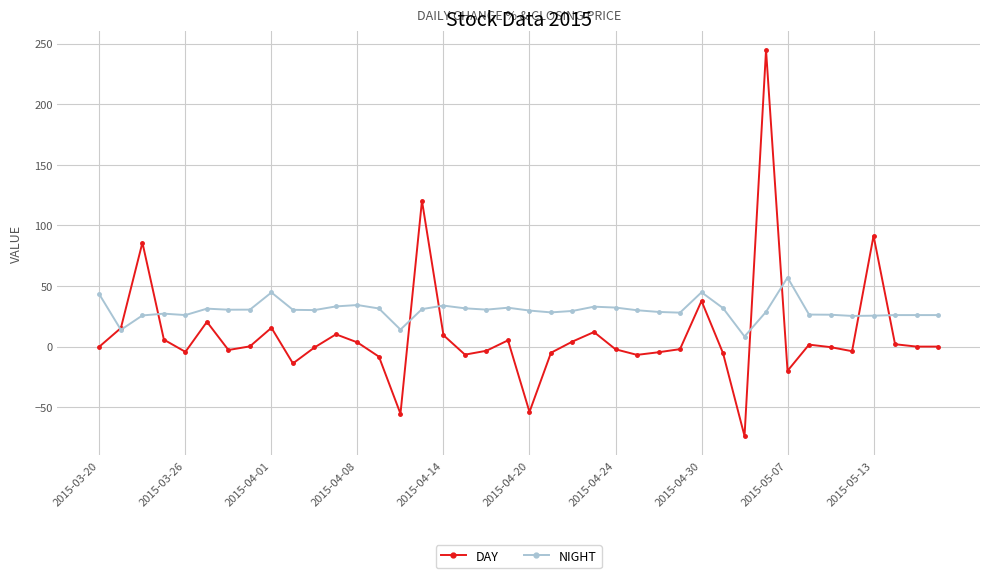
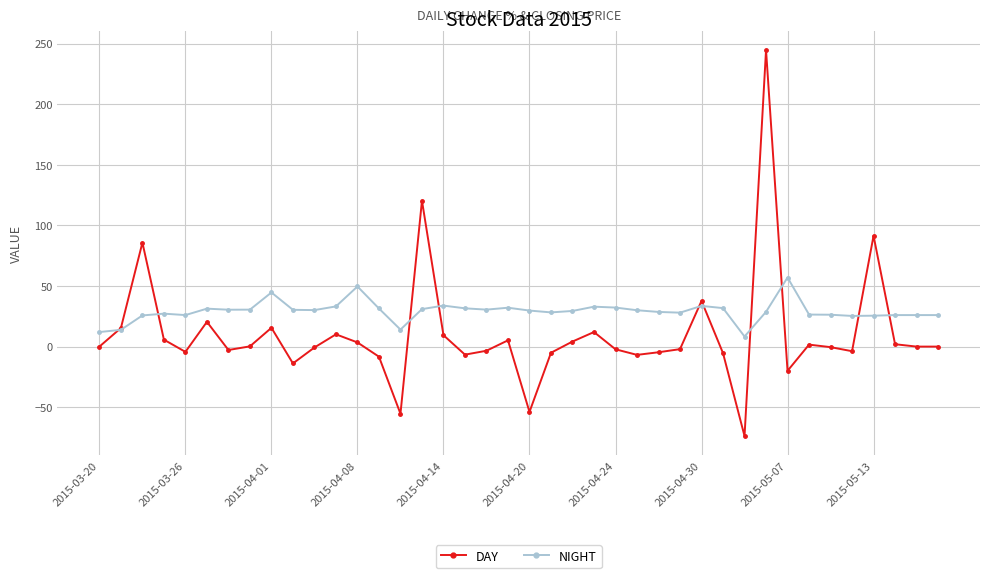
NIGHT, 2015-03-20: 43 -> 12
NIGHT, 2015-04-08: 34 -> 50
NIGHT, 2015-04-30: 45 -> 34
